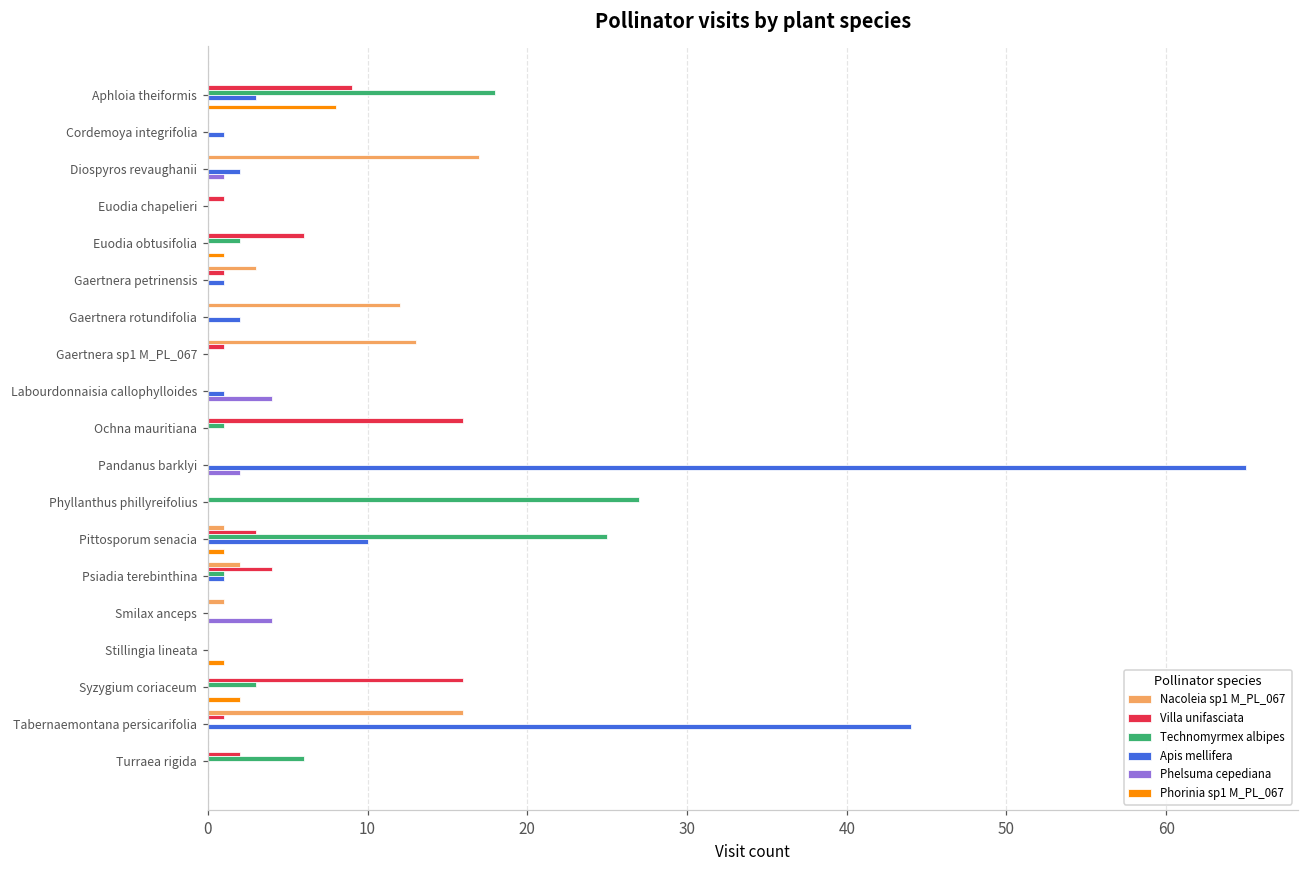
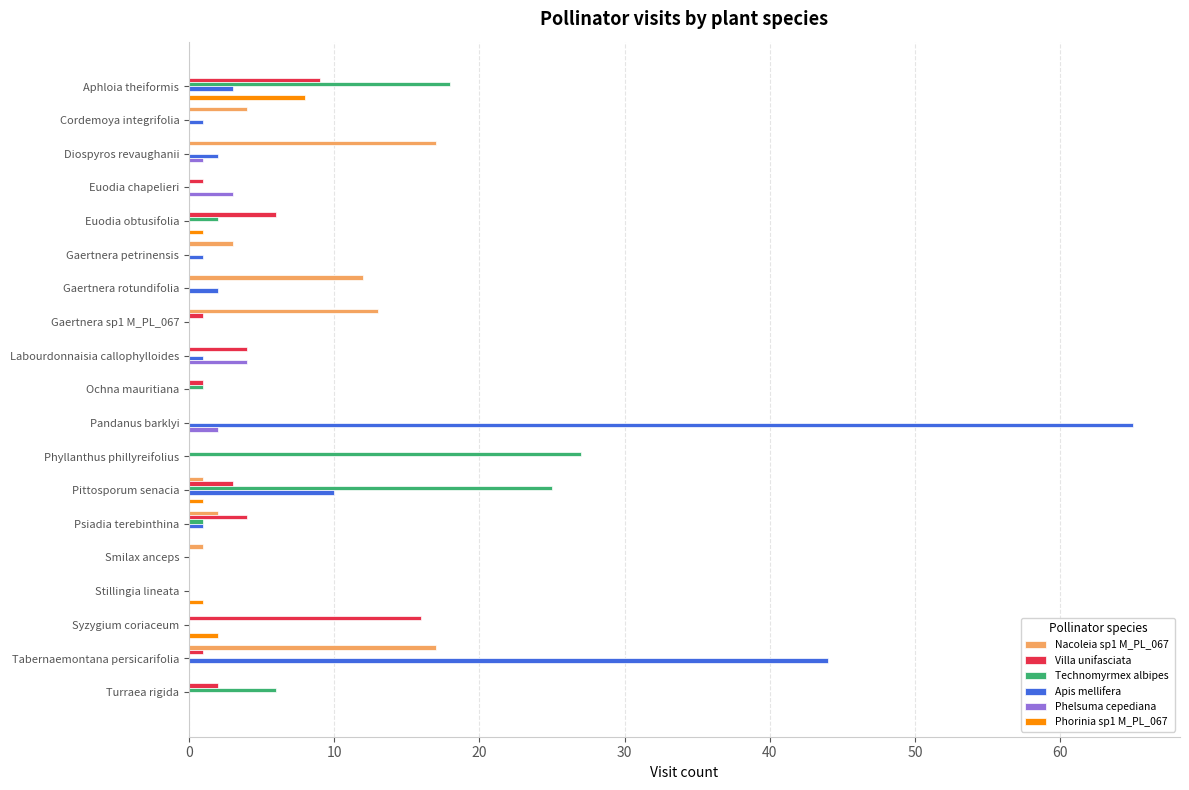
Nacoleia sp1 M_PL_067, Cordemoya integrifolia: 0 -> 4
Phelsuma cepediana, Euodia chapelieri: 0 -> 3
Villa unifasciata, Gaertnera petrinensis: 1 -> 0
Villa unifasciata, Labourdonnaisia callophylloides: 0 -> 4
Villa unifasciata, Ochna mauritiana: 16 -> 1
Phelsuma cepediana, Smilax anceps: 4 -> 0
Technomyrmex albipes, Syzygium coriaceum: 3 -> 0
Nacoleia sp1 M_PL_067, Tabernaemontana persicarifolia: 16 -> 17
